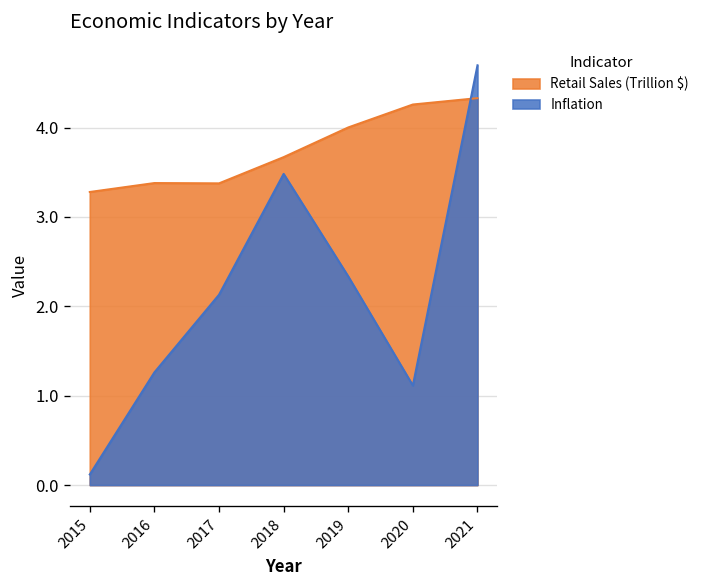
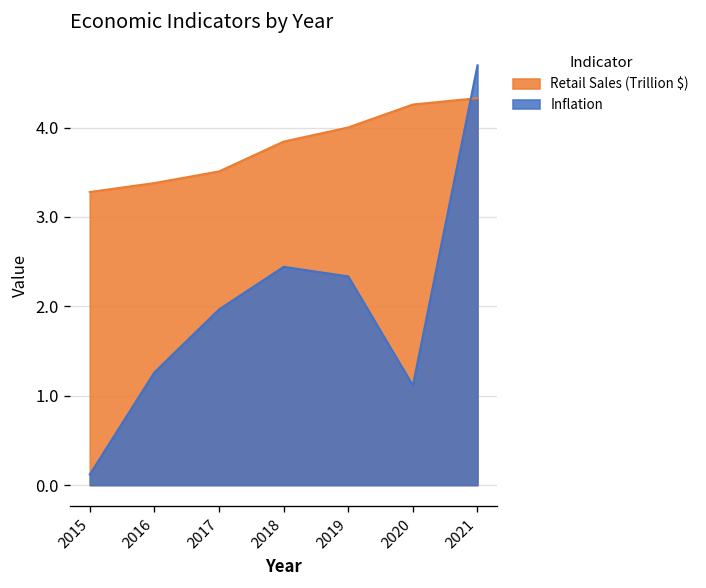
Retail Sales (Trillion $), 2017: 3.4 -> 3.5
Inflation, 2017: 2.1 -> 2.0
Retail Sales (Trillion $), 2018: 3.7 -> 3.8
Inflation, 2018: 3.5 -> 2.4
